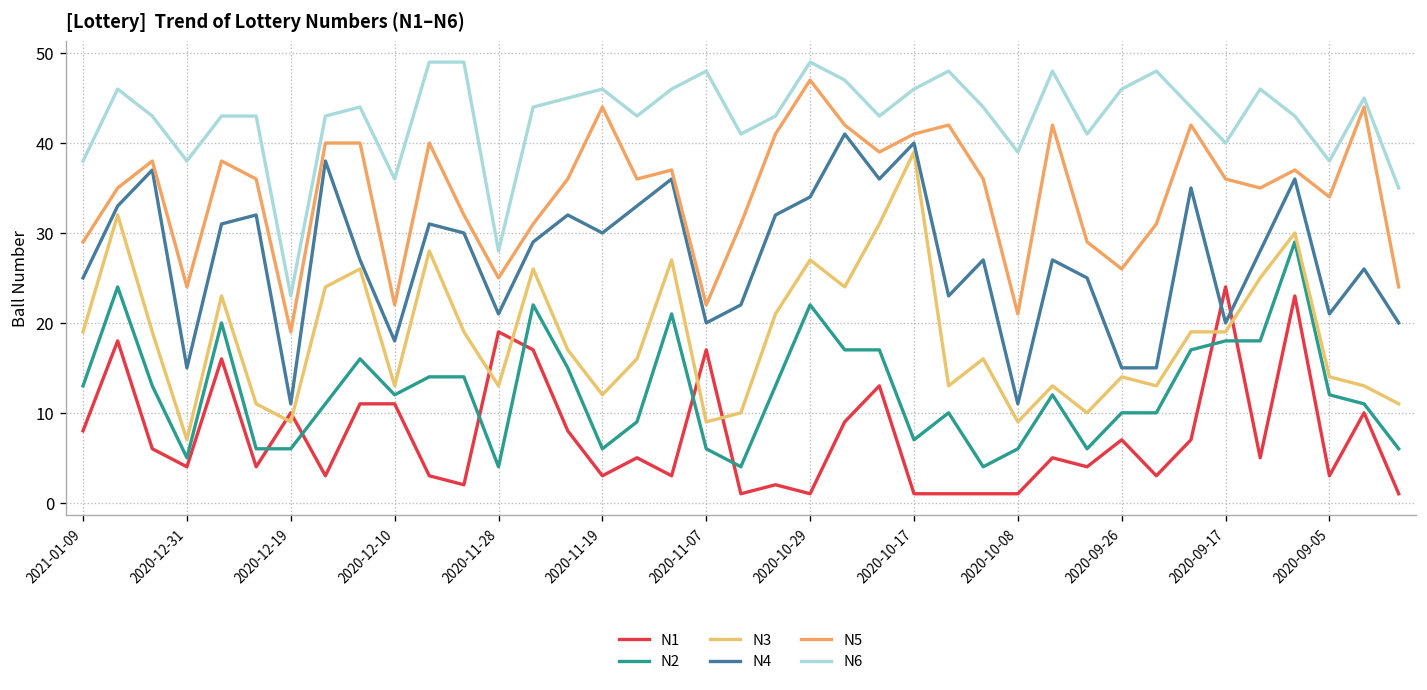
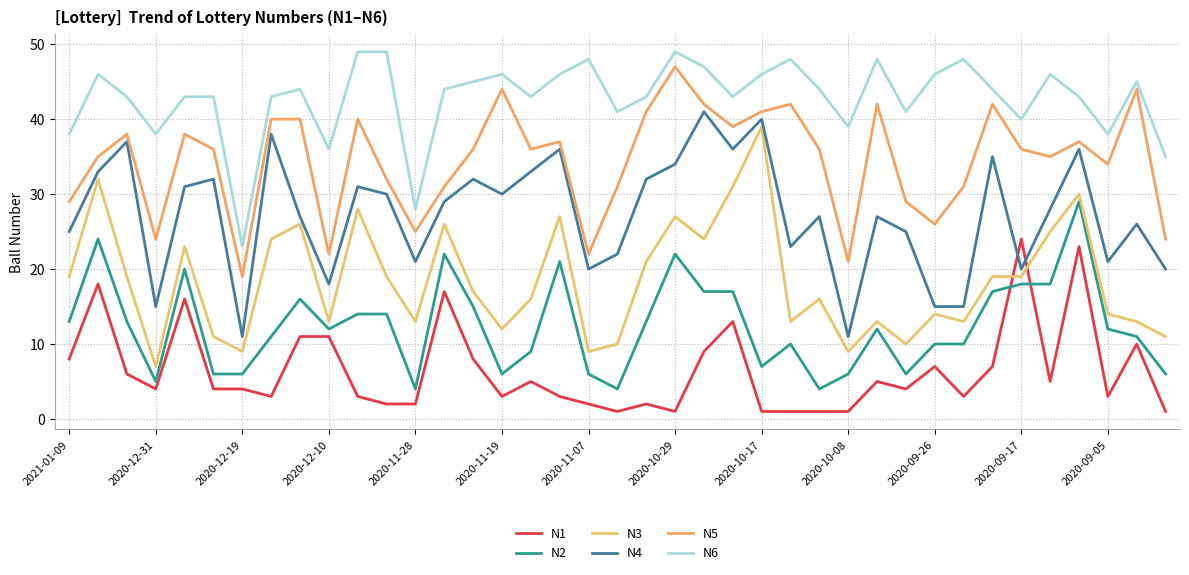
N1, 2020-12-19: 10 -> 4
N1, 2020-11-28: 19 -> 2
N1, 2020-11-07: 17 -> 2
